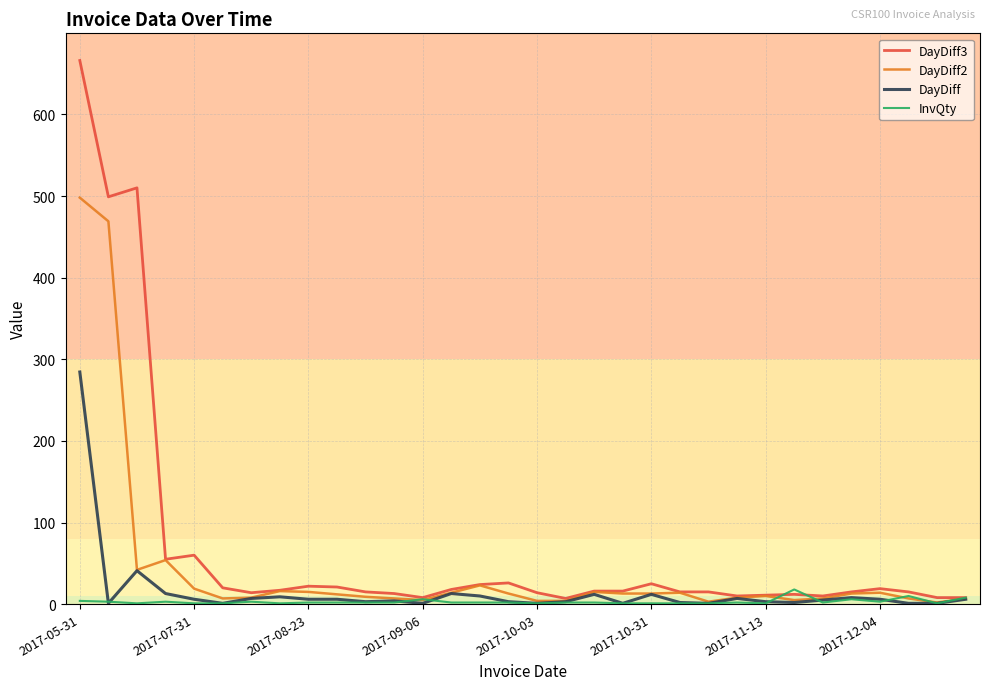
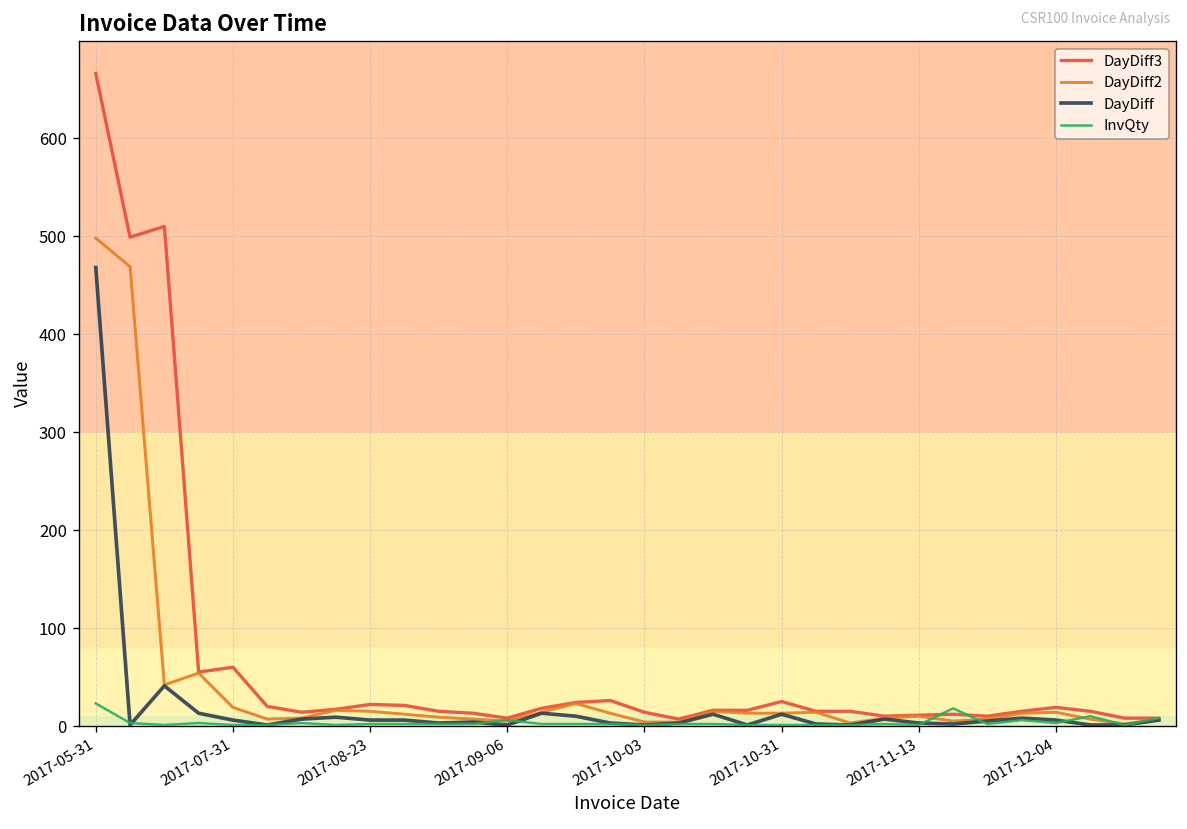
DayDiff, 2017-05-31: 280 -> 470
InvQty, 2017-05-31: 0 -> 20
